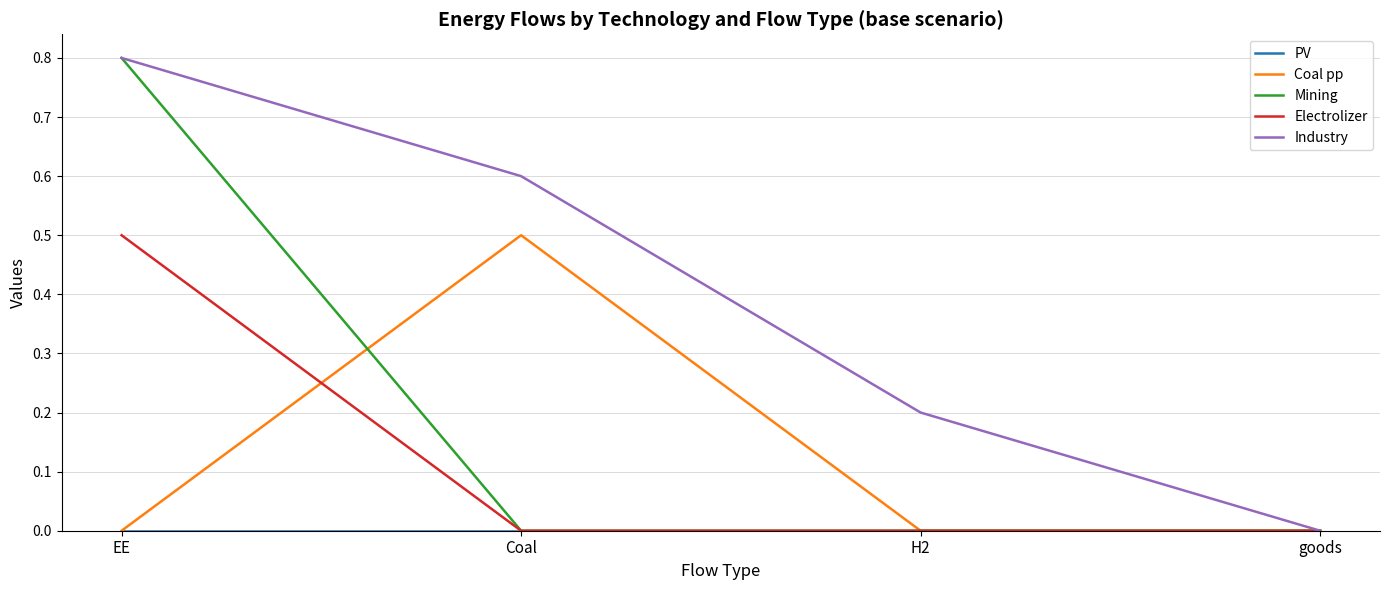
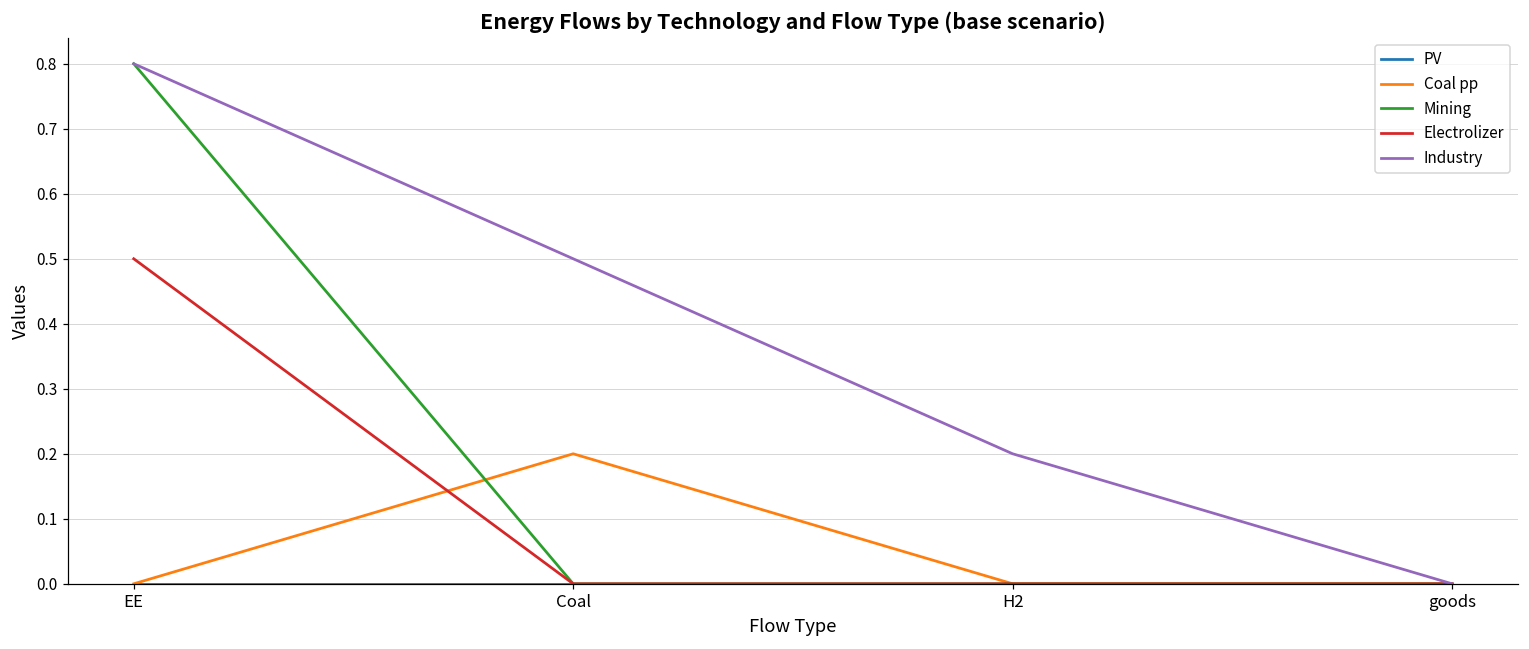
Coal pp, Coal: 0.5 -> 0.2
Industry, Coal: 0.6 -> 0.5
